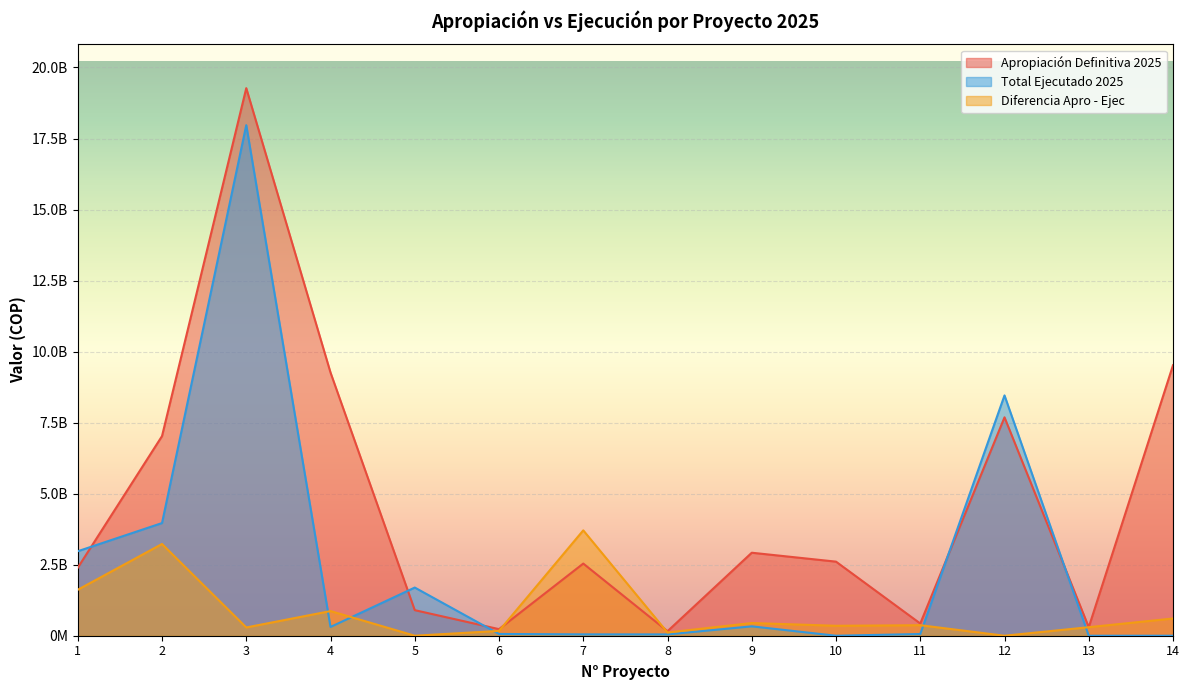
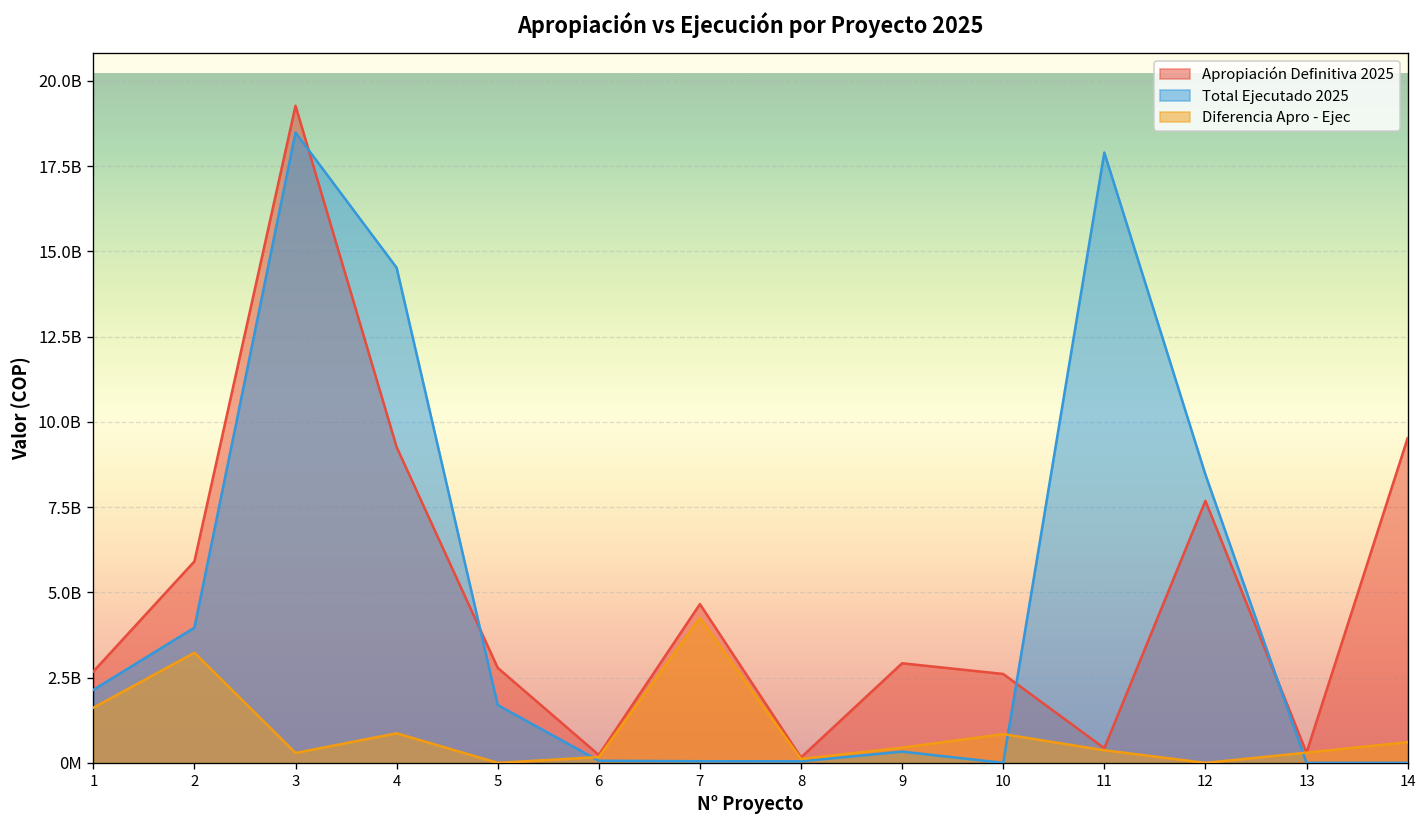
Apropiación Definitiva 2025, 1: 2400000000 -> 2700000000
Total Ejecutado 2025, 1: 3000000000 -> 2100000000
Apropiación Definitiva 2025, 2: 7000000000 -> 5900000000
Total Ejecutado 2025, 3: 18000000000 -> 18500000000
Total Ejecutado 2025, 4: 300000000 -> 14500000000
Apropiación Definitiva 2025, 5: 900000000 -> 2800000000
Apropiación Definitiva 2025, 7: 2500000000 -> 4700000000
Diferencia Apro - Ejec, 7: 3700000000 -> 4200000000
Diferencia Apro - Ejec, 10: 400000000 -> 800000000
Total Ejecutado 2025, 11: 100000000 -> 17900000000
